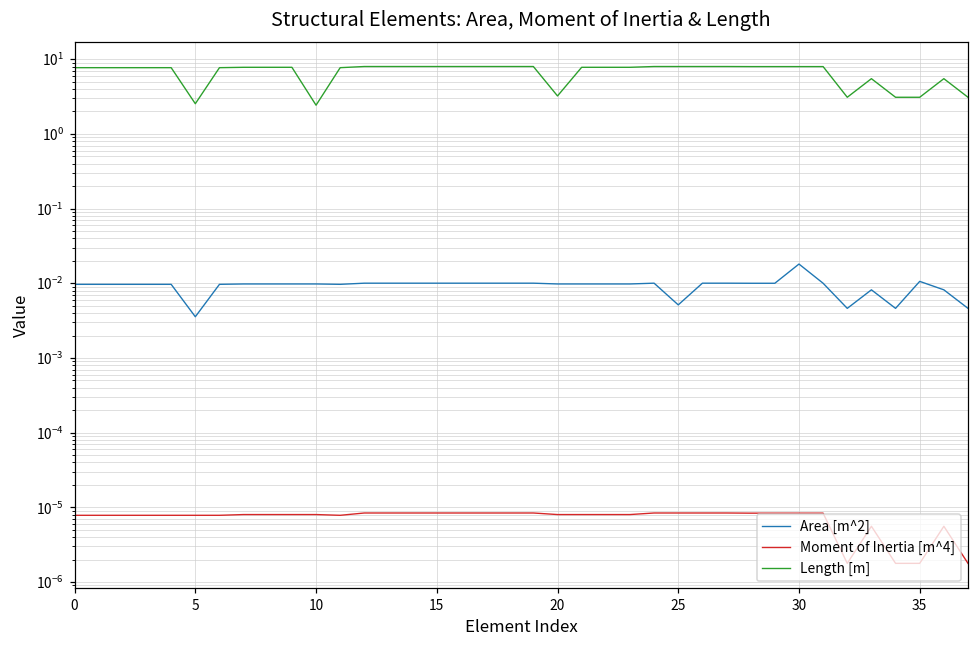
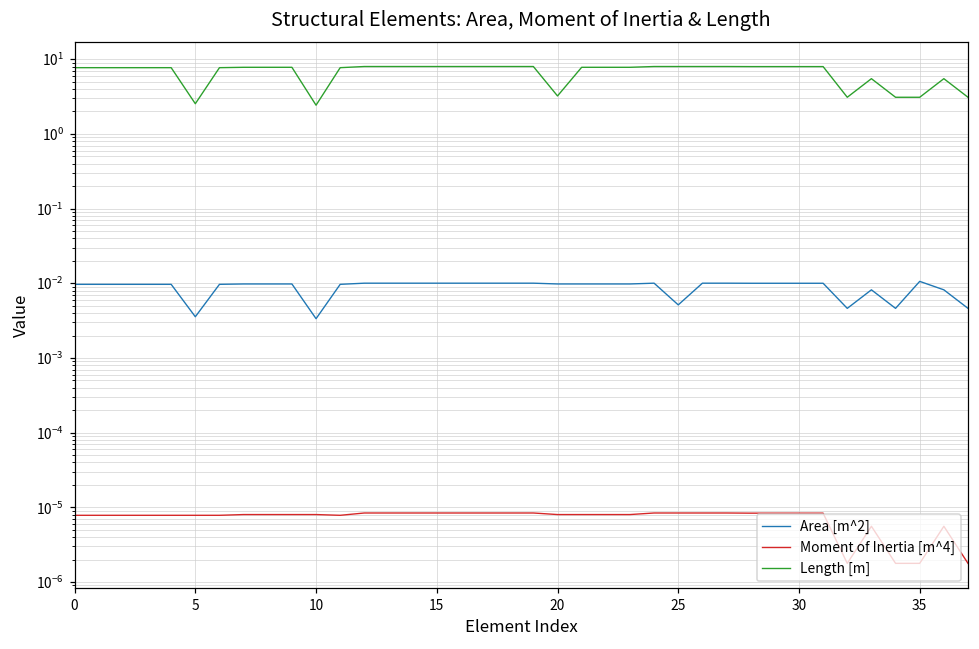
Area [m^2], 10: 0.010 -> 0.003
Area [m^2], 30: 0.018 -> 0.010
